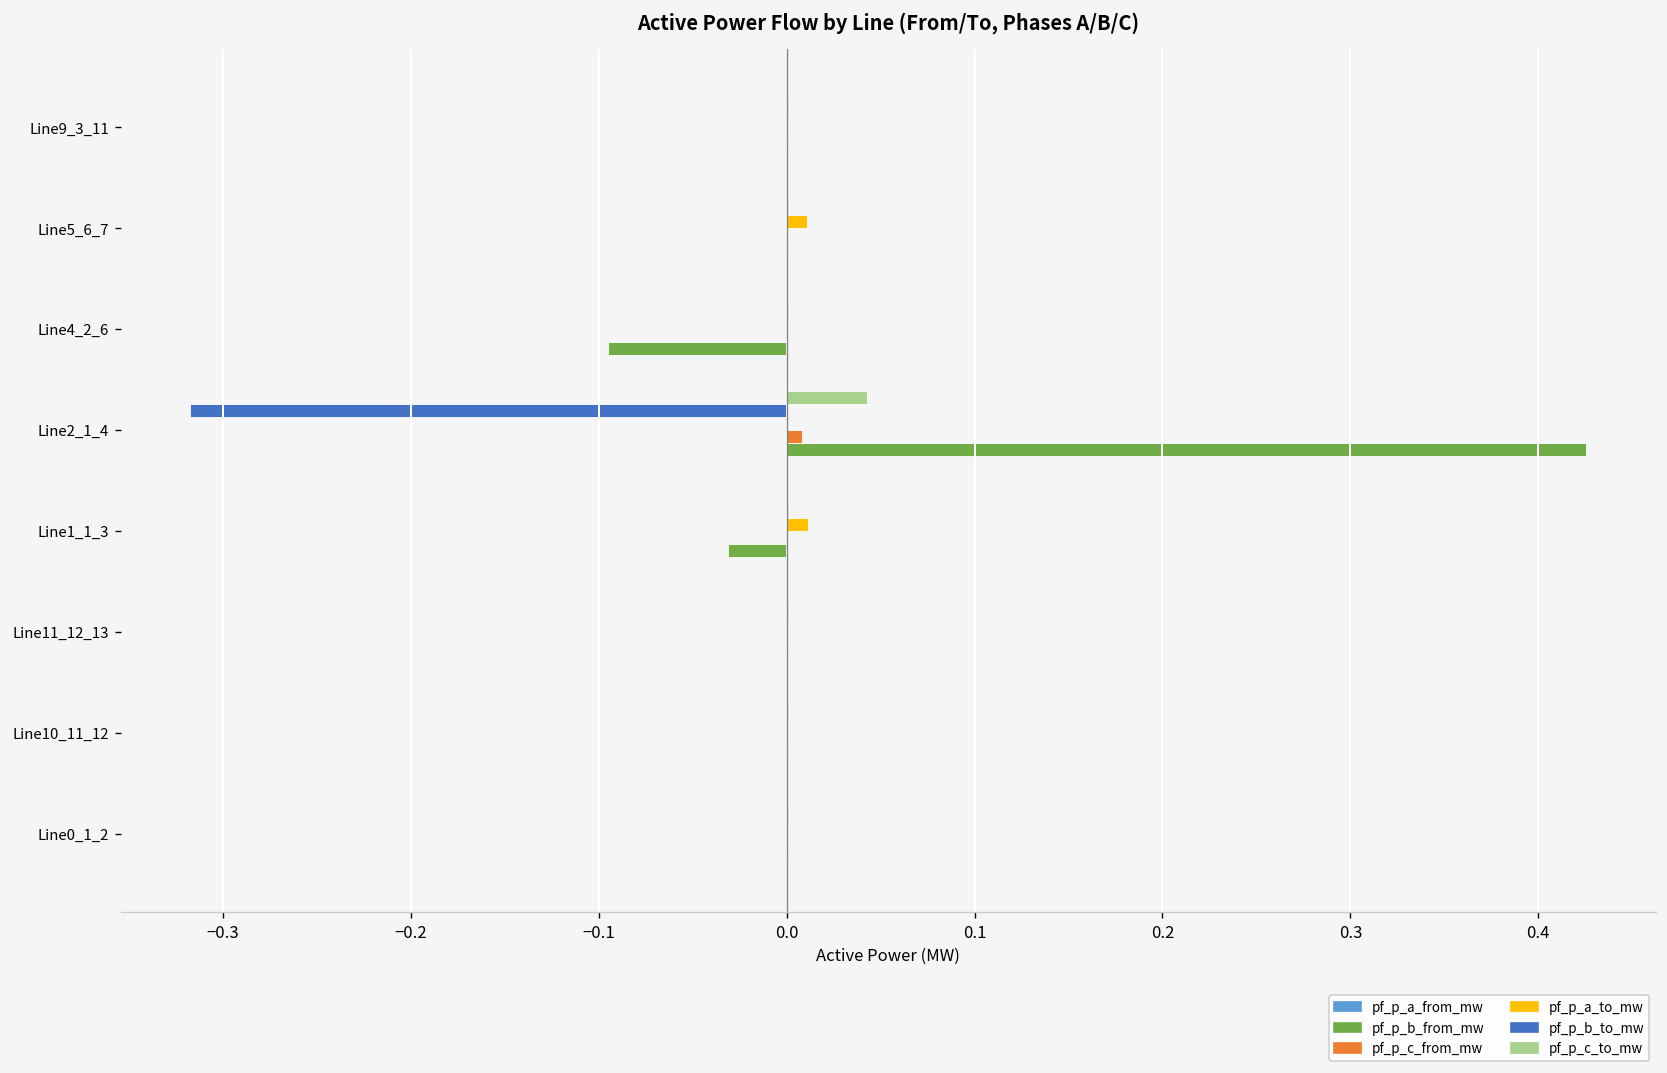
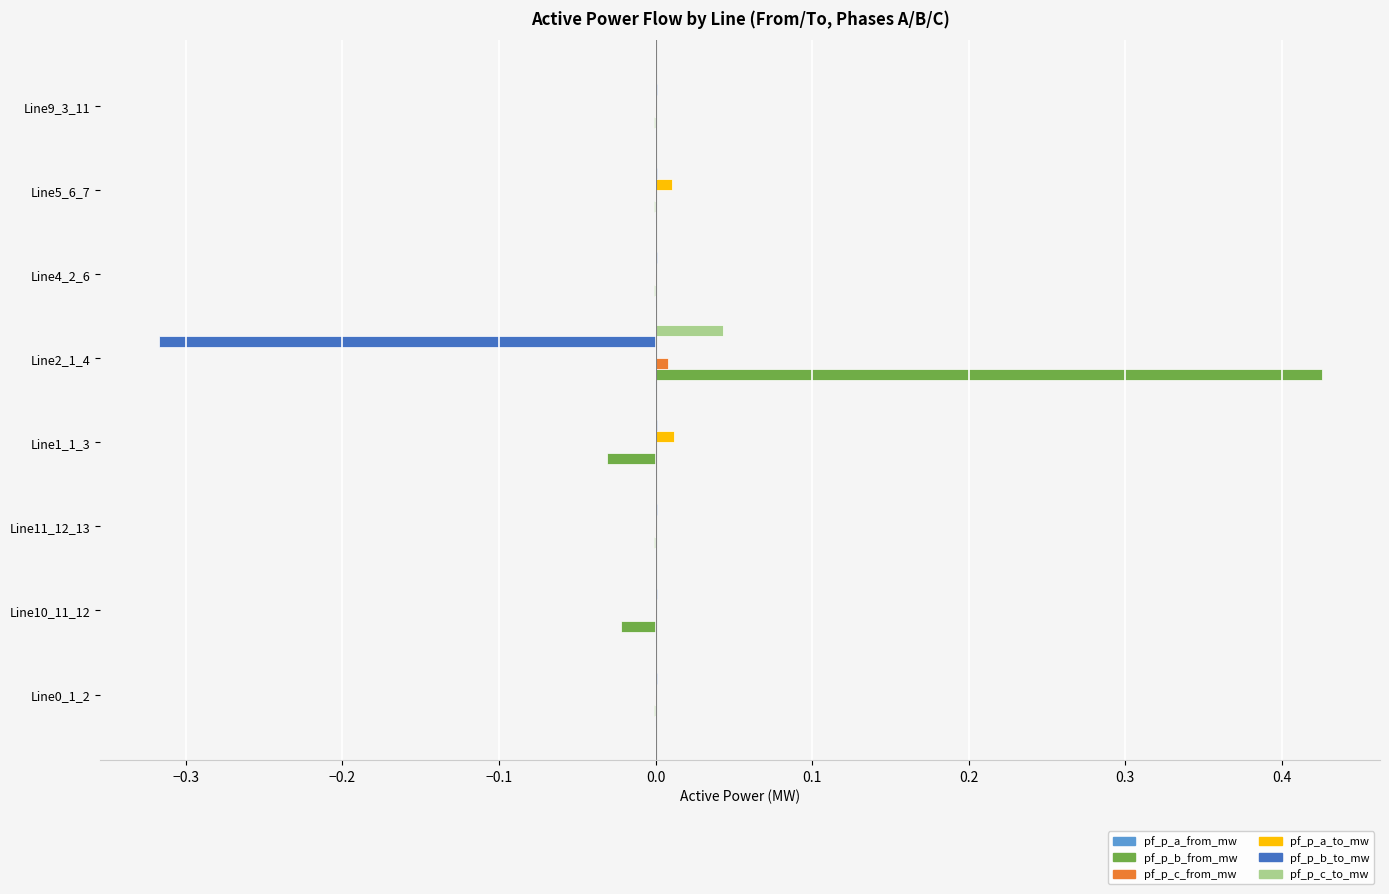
pf_p_b_from_mw, Line4_2_6: -0.095 -> -0.001
pf_p_b_from_mw, Line10_11_12: -0.001 -> -0.022
